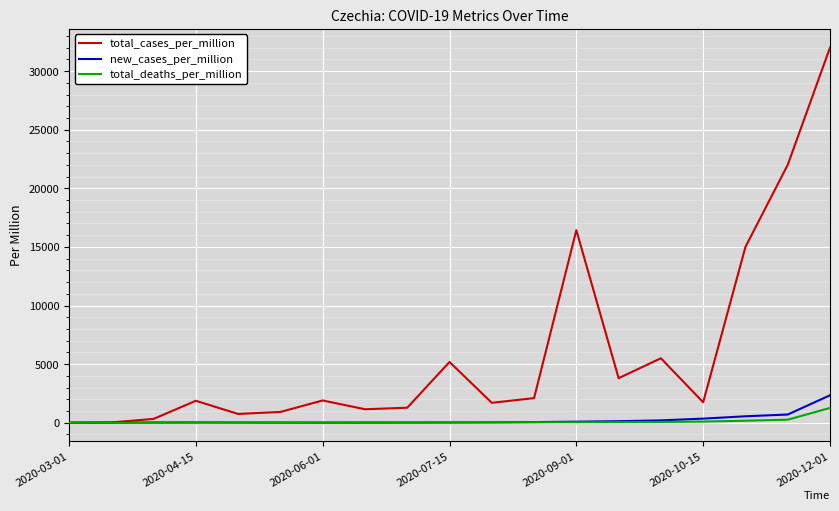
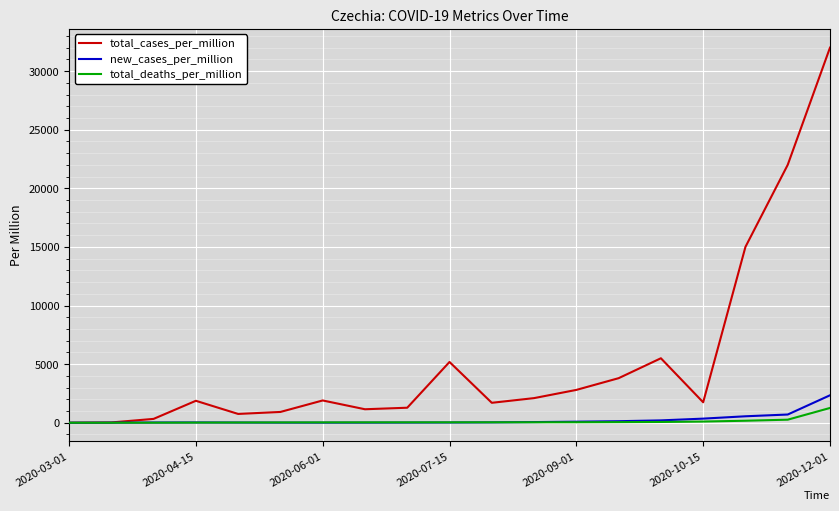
total_cases_per_million, 2020-09-01: 16400 -> 2800
